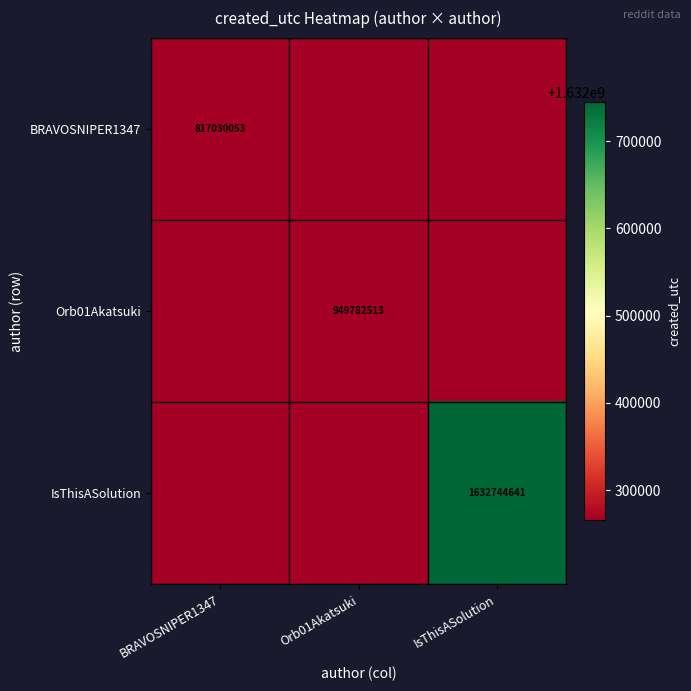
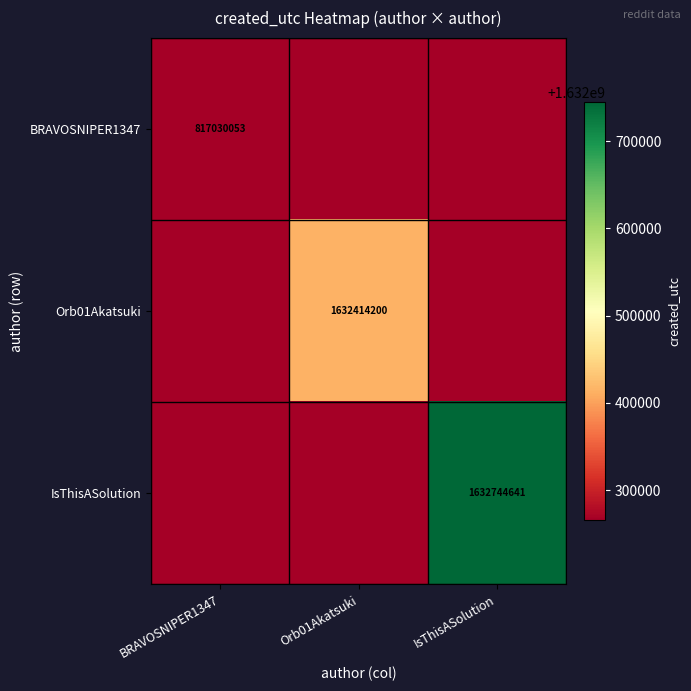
Orb01Akatsuki, Orb01Akatsuki: 949782513 -> 1632414200
